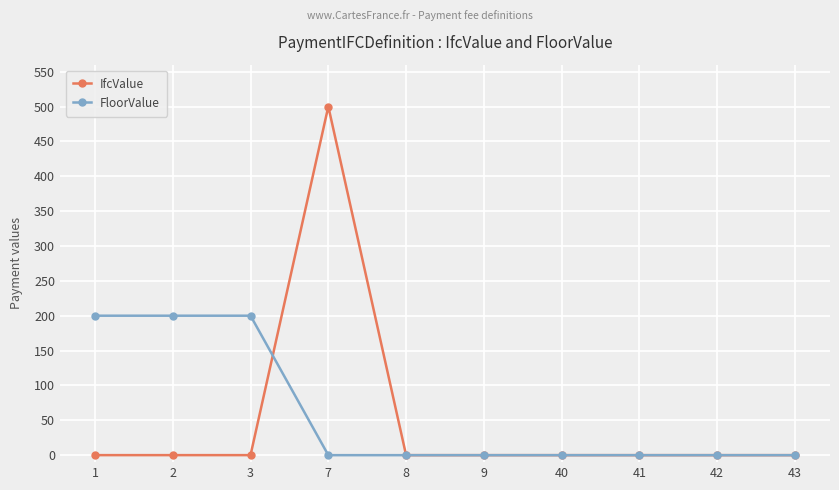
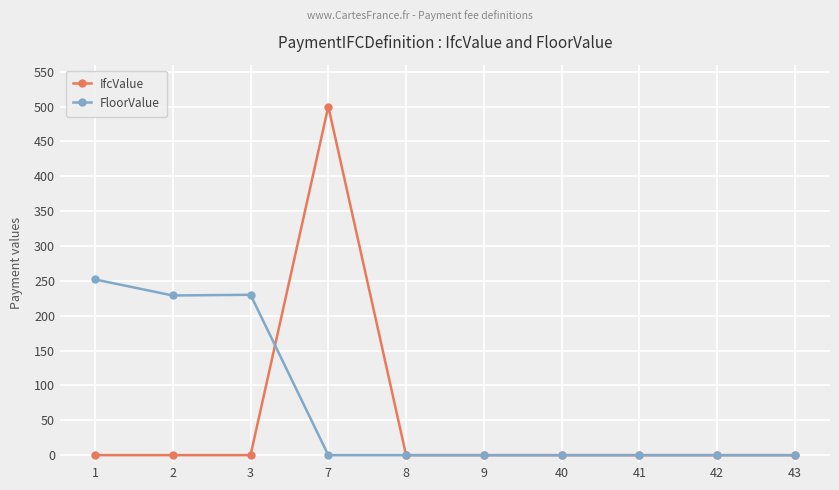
FloorValue, 1: 200 -> 250
FloorValue, 2: 200 -> 230
FloorValue, 3: 200 -> 230
